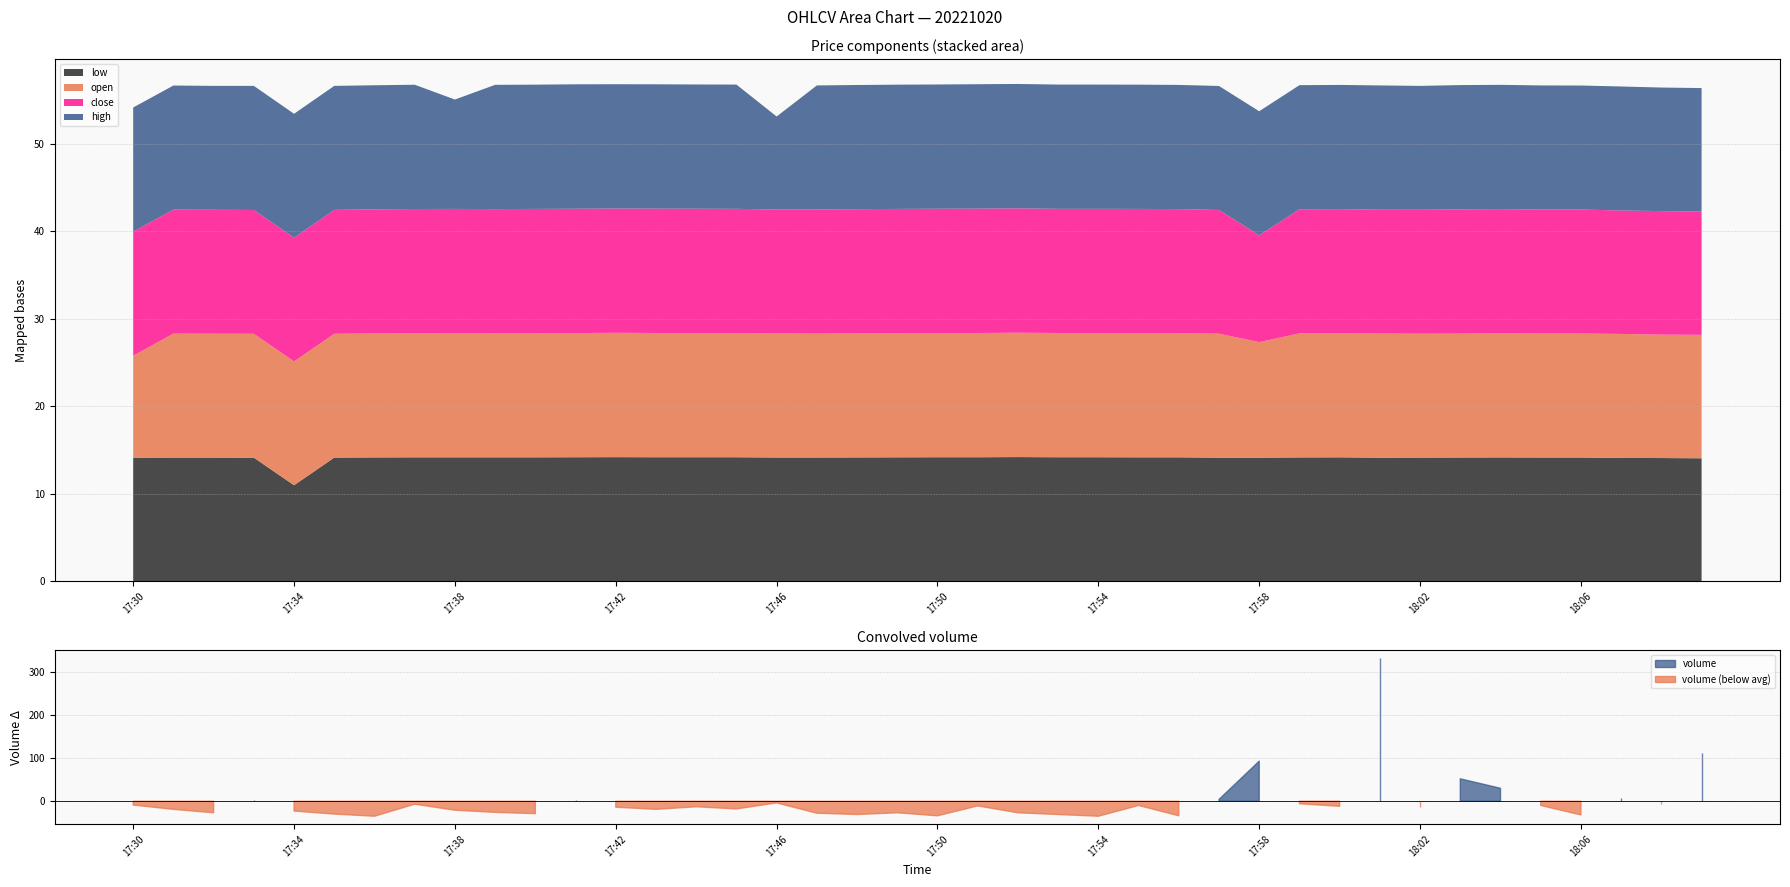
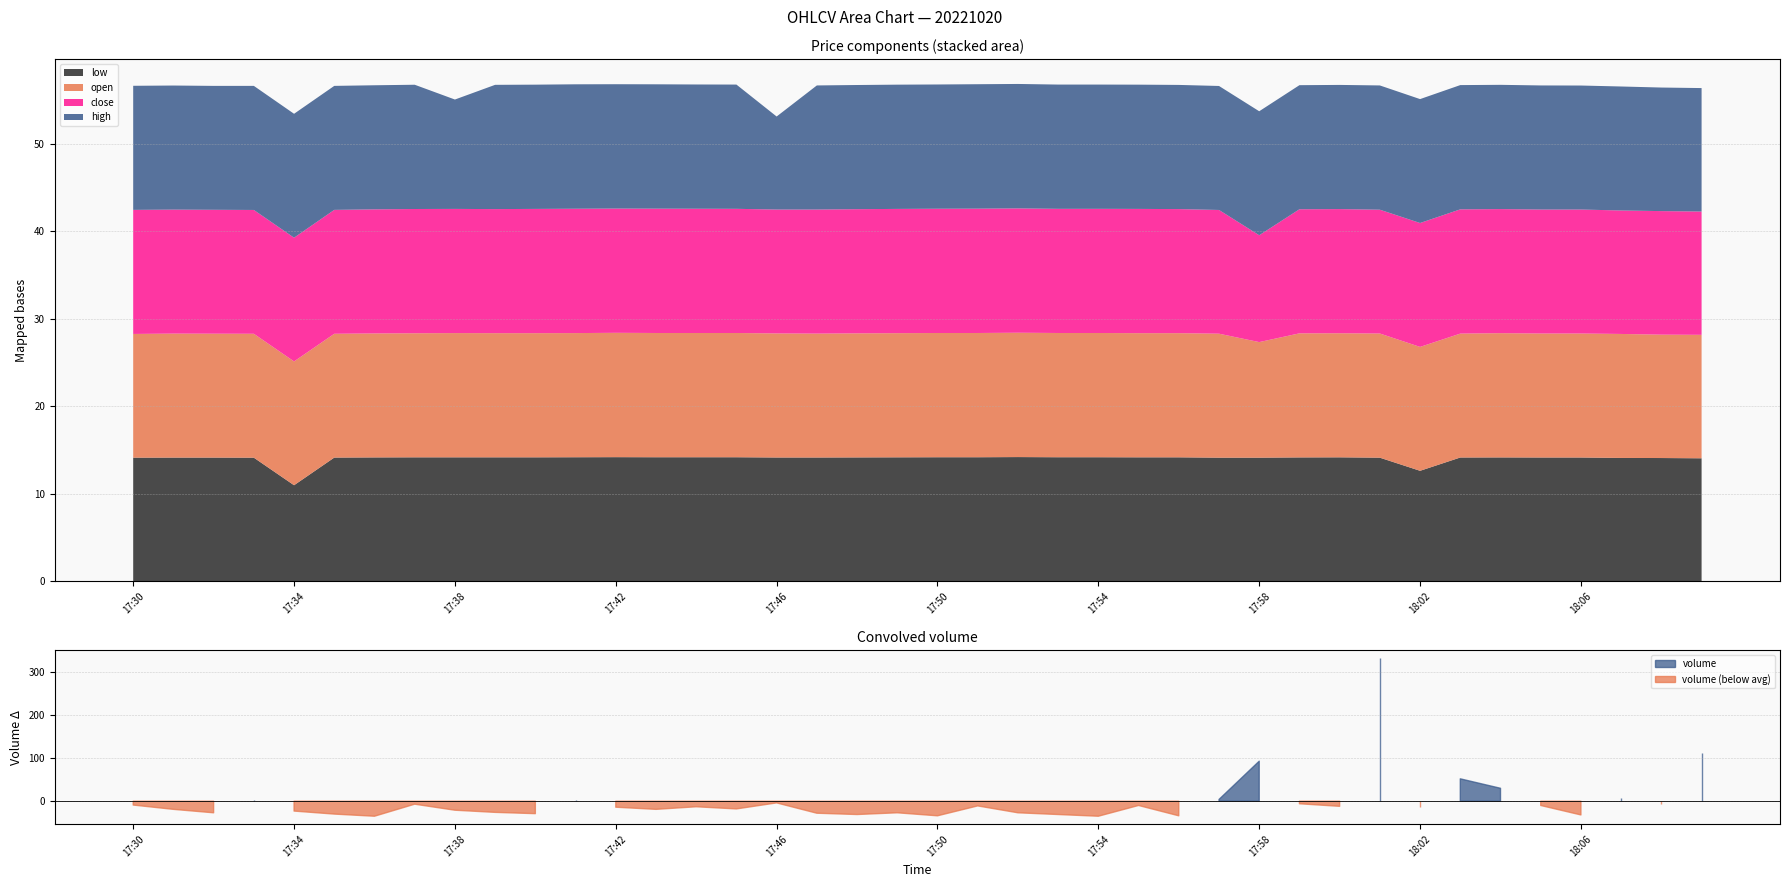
open, 17:30: 12 -> 14
low, 18:02: 14 -> 13
